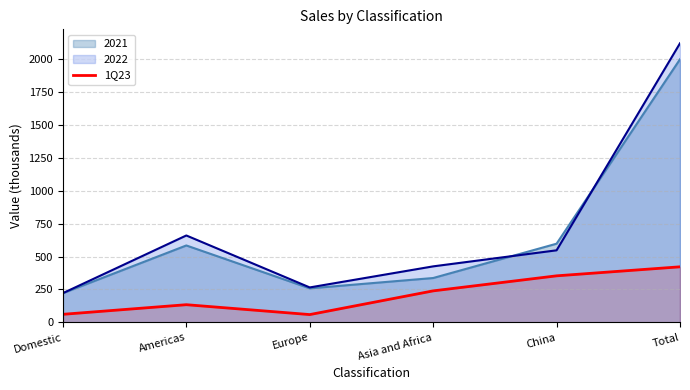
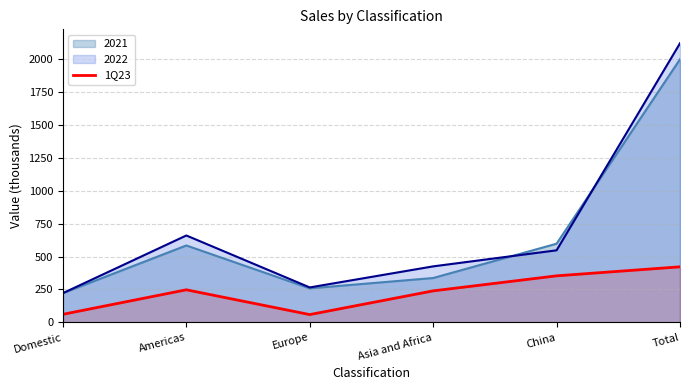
1Q23, Americas: 130 -> 250
